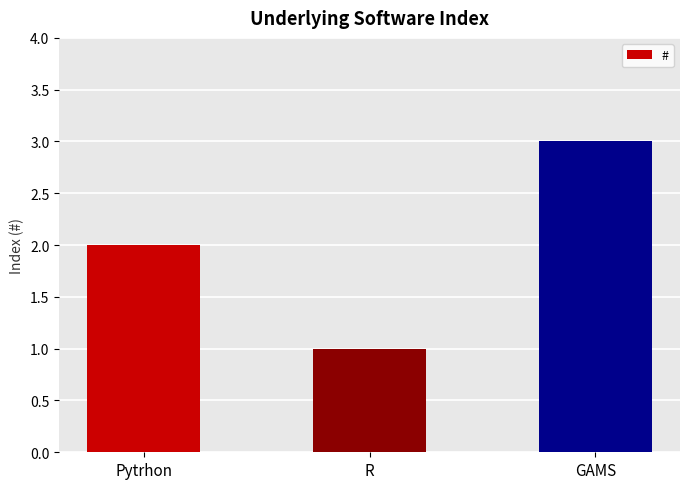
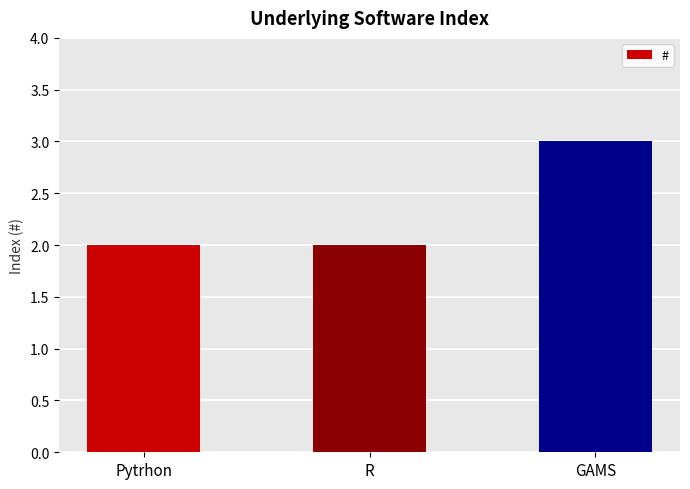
R: 1 -> 2
